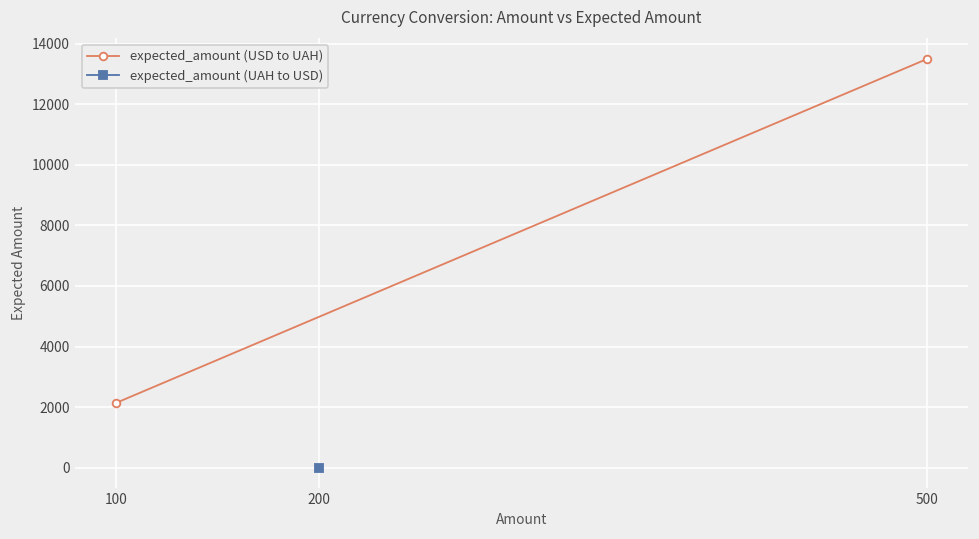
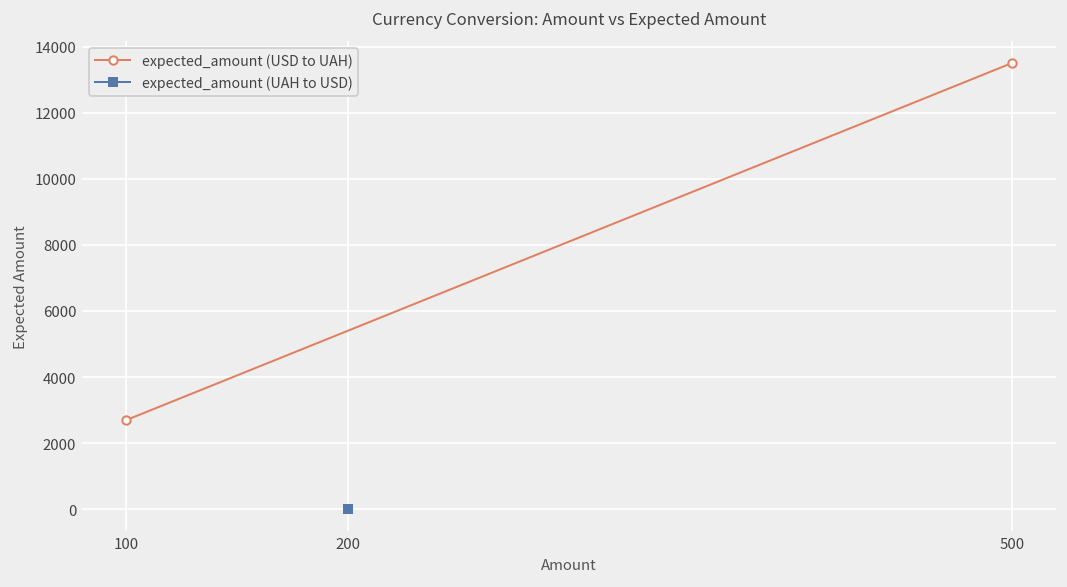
expected_amount (USD to UAH), 100: 2100 -> 2700
